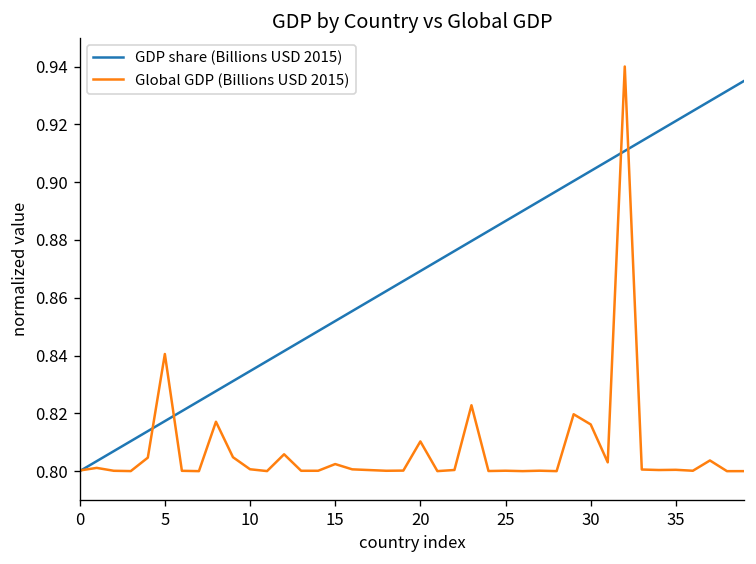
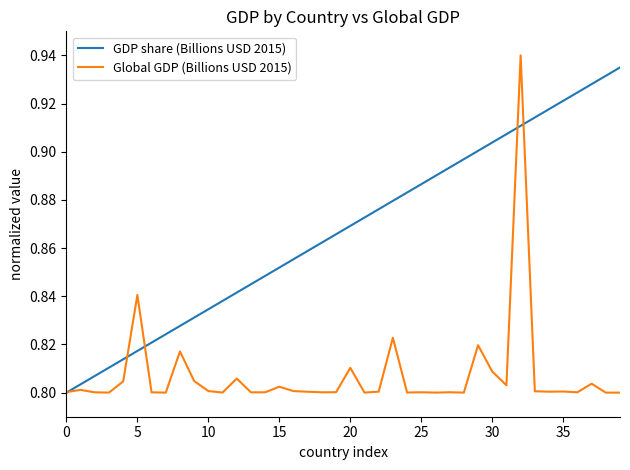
Global GDP (Billions USD 2015), 30: 0.816 -> 0.809
